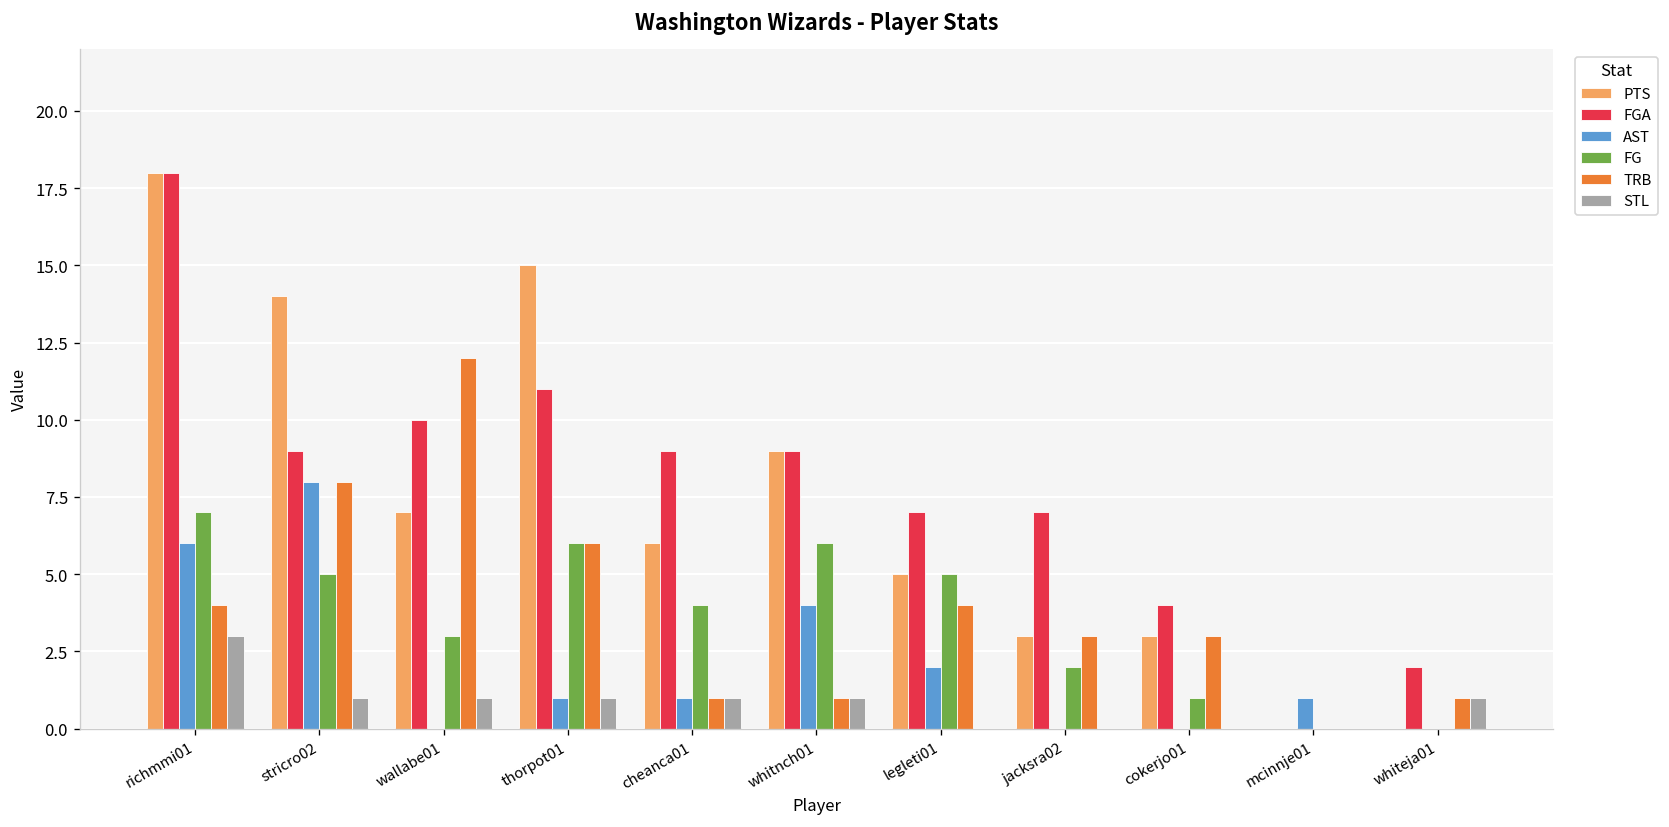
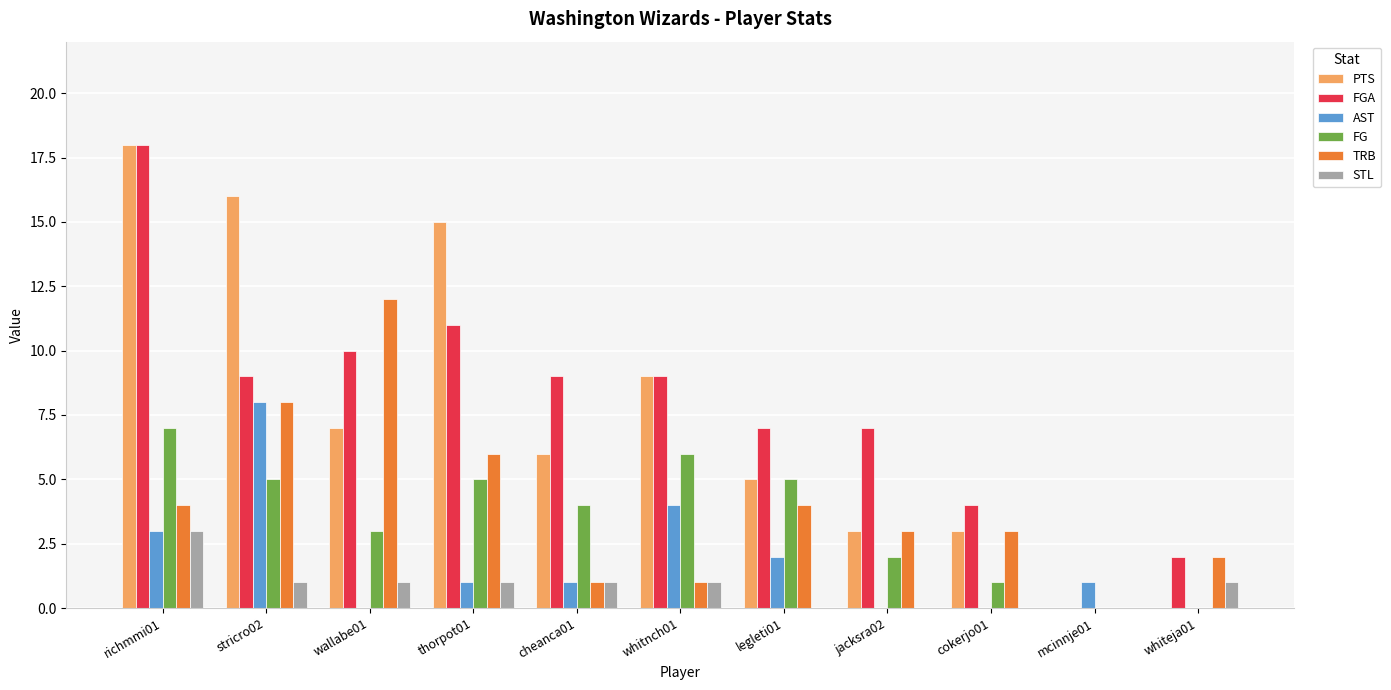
AST, richmmi01: 6 -> 3
PTS, stricro02: 14 -> 16
FG, thorpot01: 6 -> 5
TRB, whiteja01: 1 -> 2
